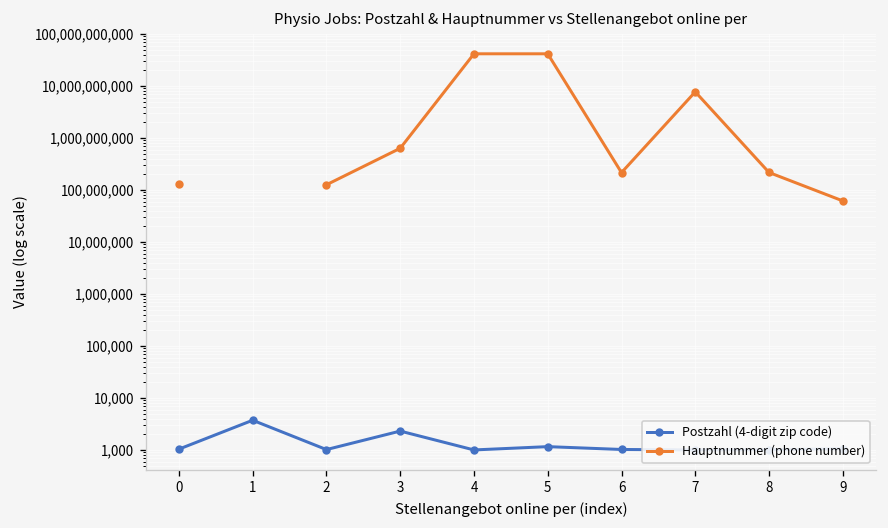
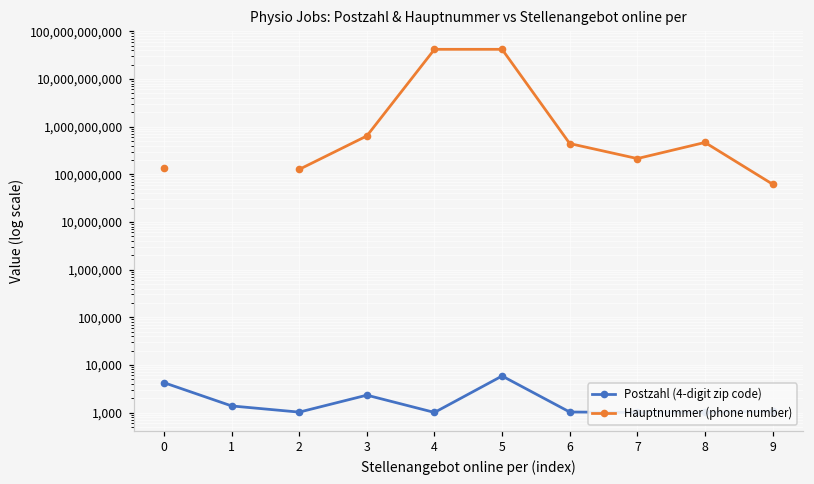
Postzahl (4-digit zip code), 0: 1,000 -> 4,000
Postzahl (4-digit zip code), 1: 4,000 -> 1,400
Postzahl (4-digit zip code), 5: 1,200 -> 6,000
Hauptnummer (phone number), 6: 200,000,000 -> 400,000,000
Hauptnummer (phone number), 7: 8,000,000,000 -> 200,000,000
Hauptnummer (phone number), 8: 200,000,000 -> 500,000,000
